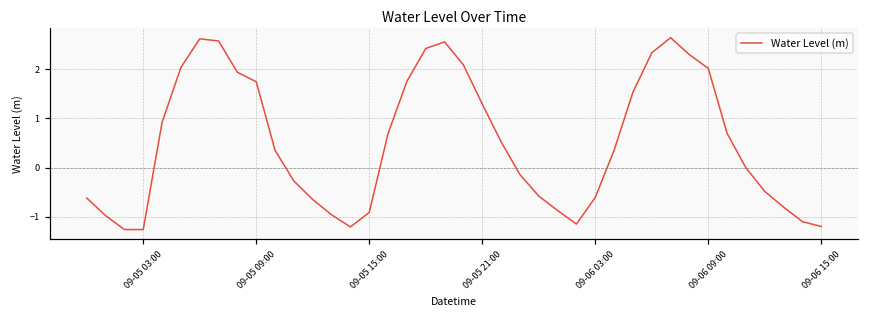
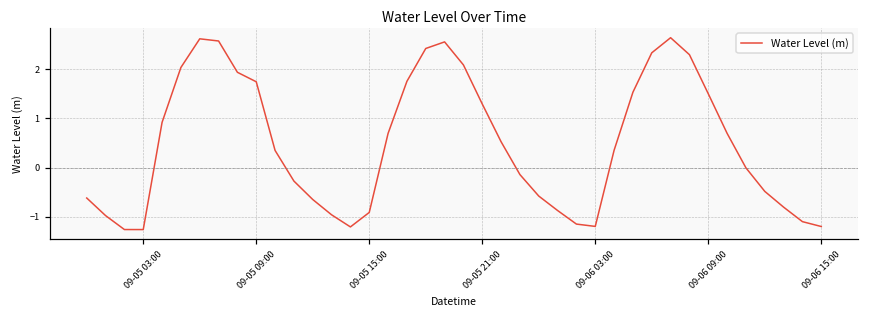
09-06 03:00: -0.6 -> -1.2
09-06 09:00: 2.0 -> 1.5
